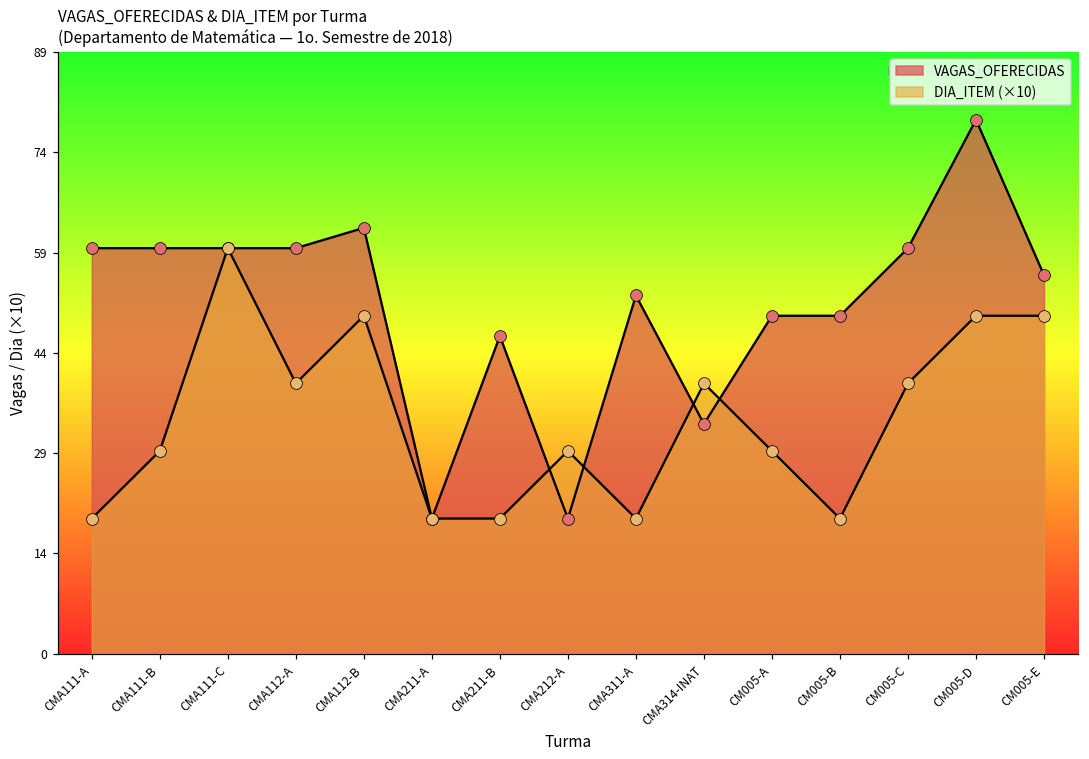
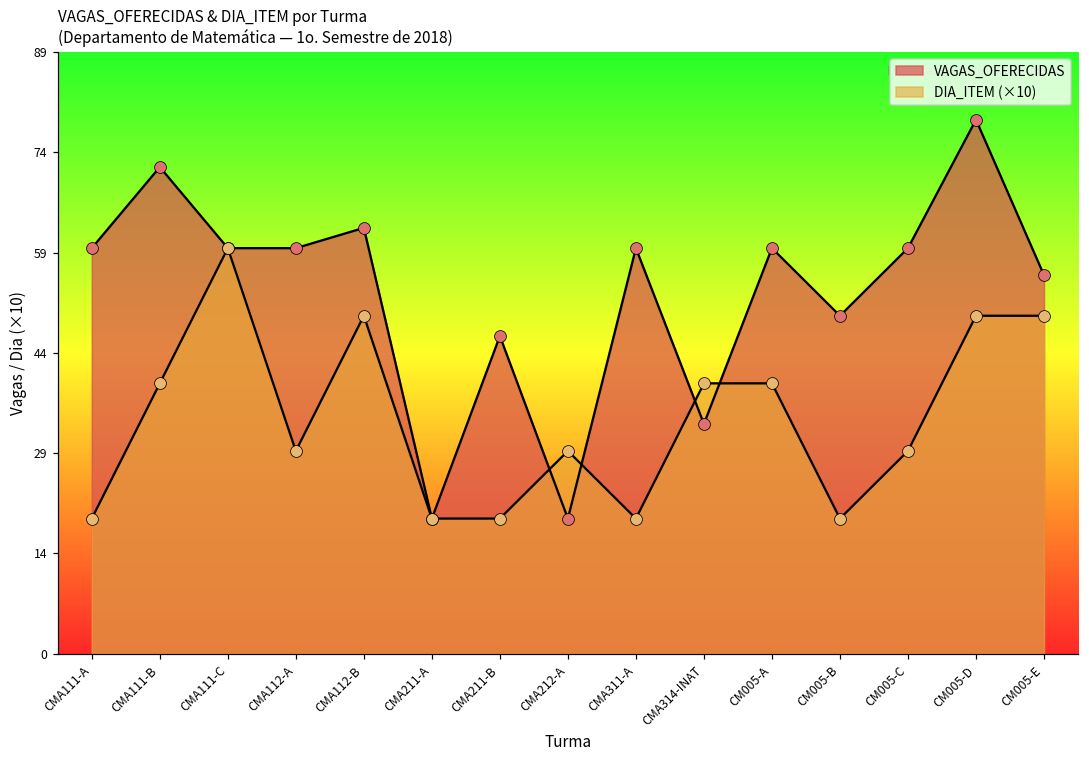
VAGAS_OFERECIDAS, CMA111-B: 60 -> 72
DIA_ITEM (×10), CMA111-B: 30 -> 40
DIA_ITEM (×10), CMA112-A: 40 -> 30
VAGAS_OFERECIDAS, CMA311-A: 53 -> 60
VAGAS_OFERECIDAS, CM005-A: 50 -> 60
DIA_ITEM (×10), CM005-A: 30 -> 40
DIA_ITEM (×10), CM005-C: 40 -> 30
